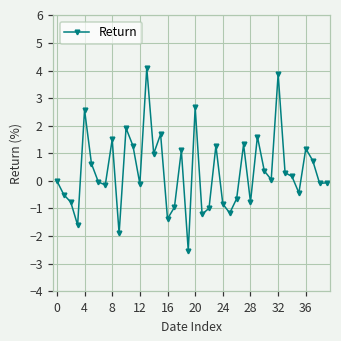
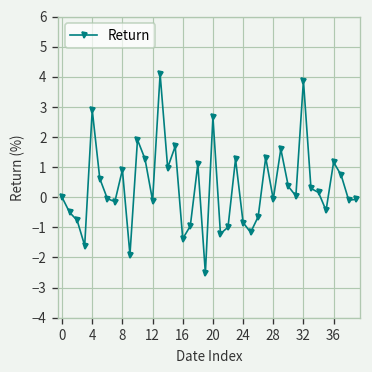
4: 2.6 -> 2.9
8: 1.5 -> 0.9
28: -0.8 -> -0.1
